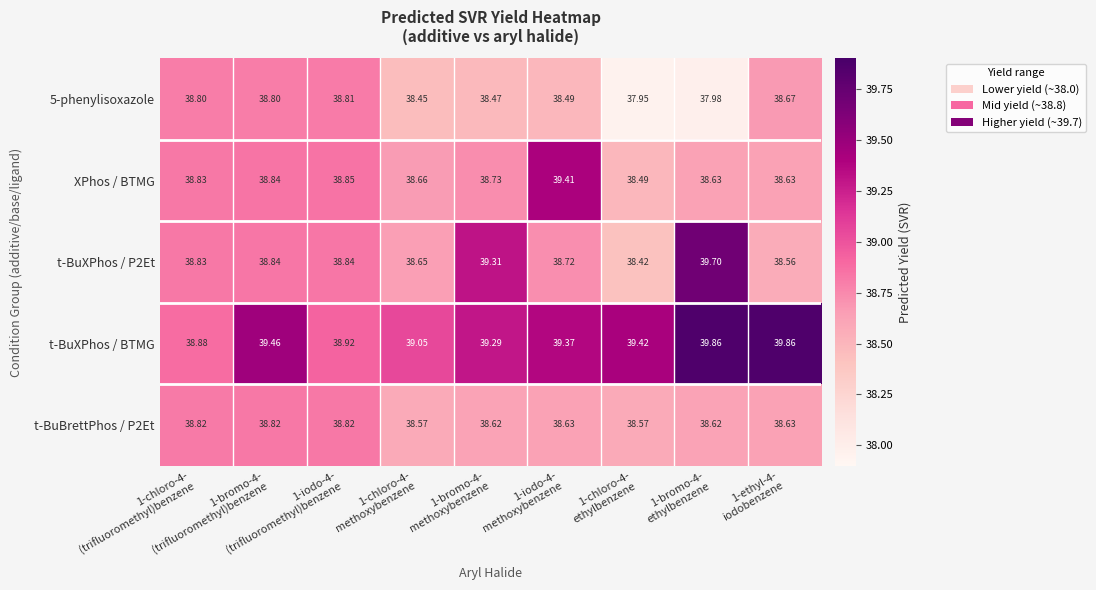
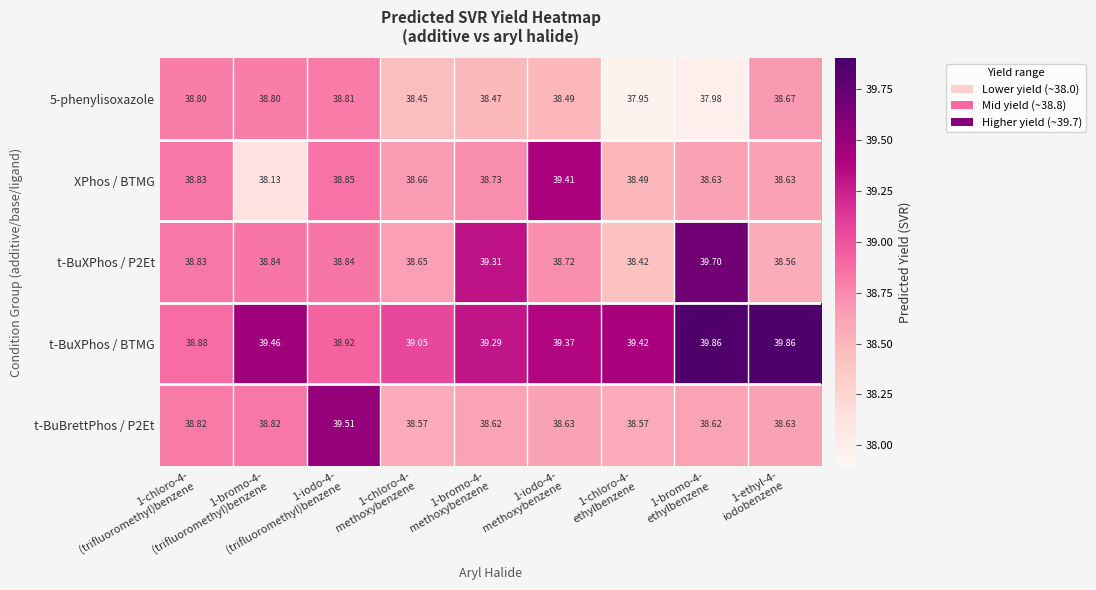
XPhos / BTMG, 1-bromo-4- (trifluoromethyl)benzene: 38.84 -> 38.13
t-BuBrettPhos / P2Et, 1-iodo-4- (trifluoromethyl)benzene: 38.82 -> 39.51
